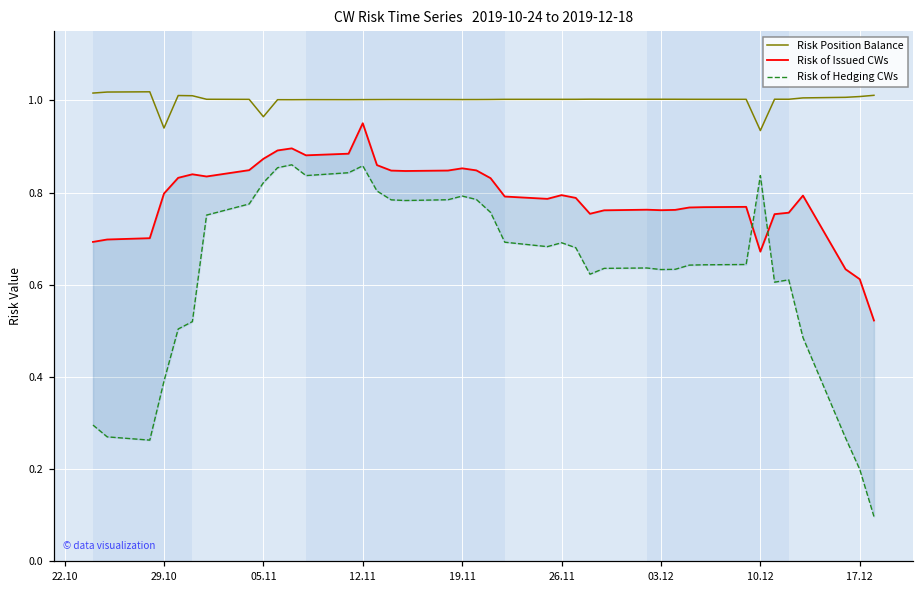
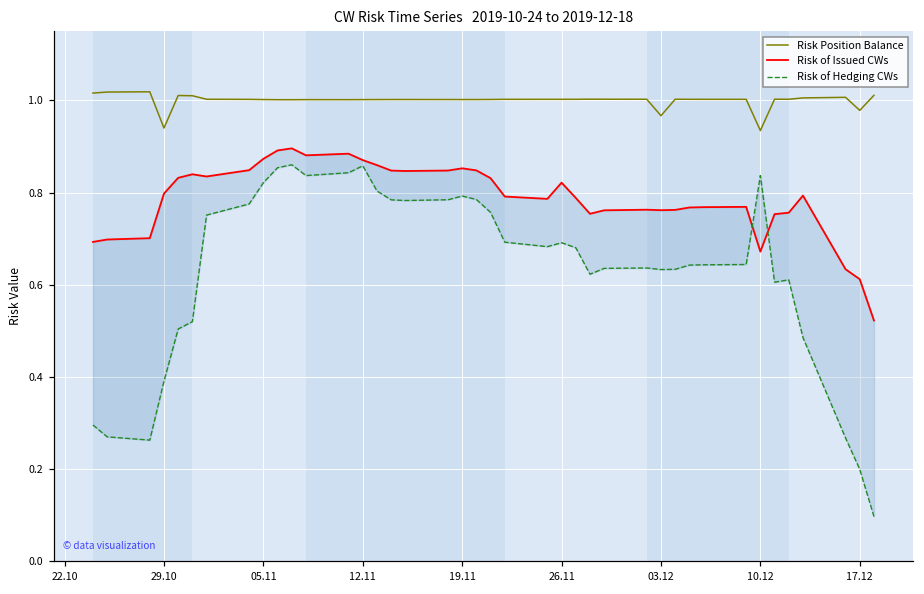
Risk Position Balance, 05.11: 0.96 -> 1.00
Risk of Issued CWs, 12.11: 0.95 -> 0.87
Risk of Issued CWs, 26.11: 0.79 -> 0.82
Risk Position Balance, 03.12: 1.00 -> 0.97
Risk Position Balance, 17.12: 1.01 -> 0.98
